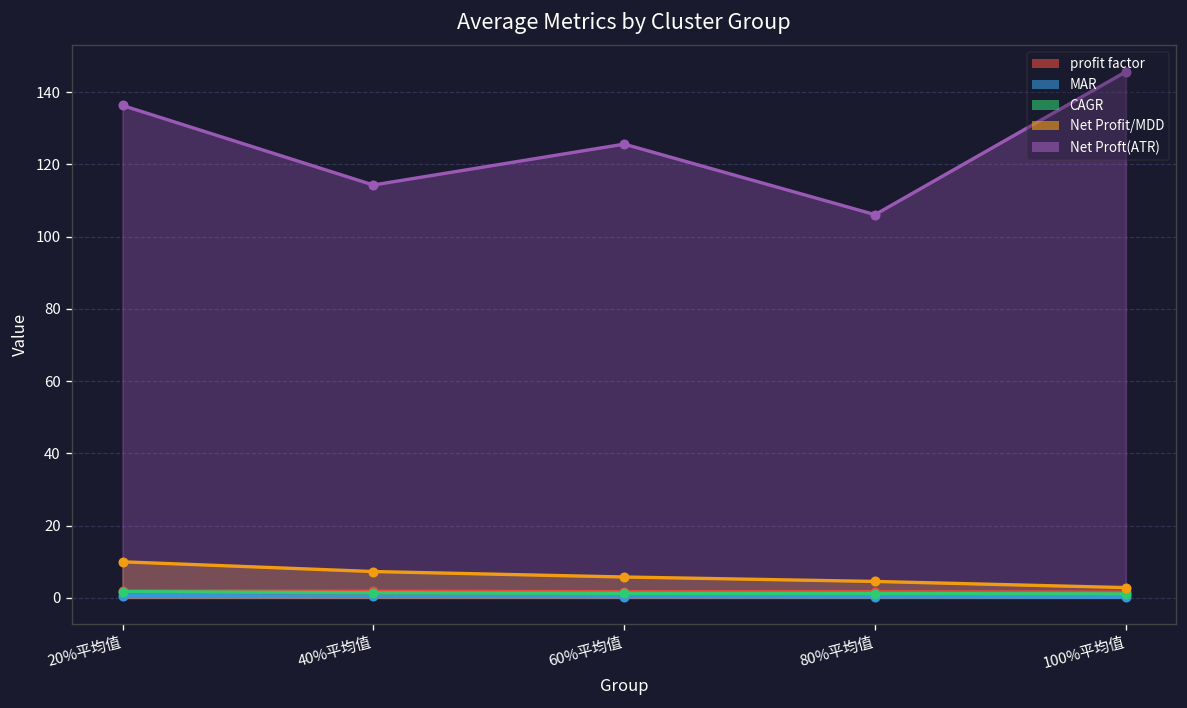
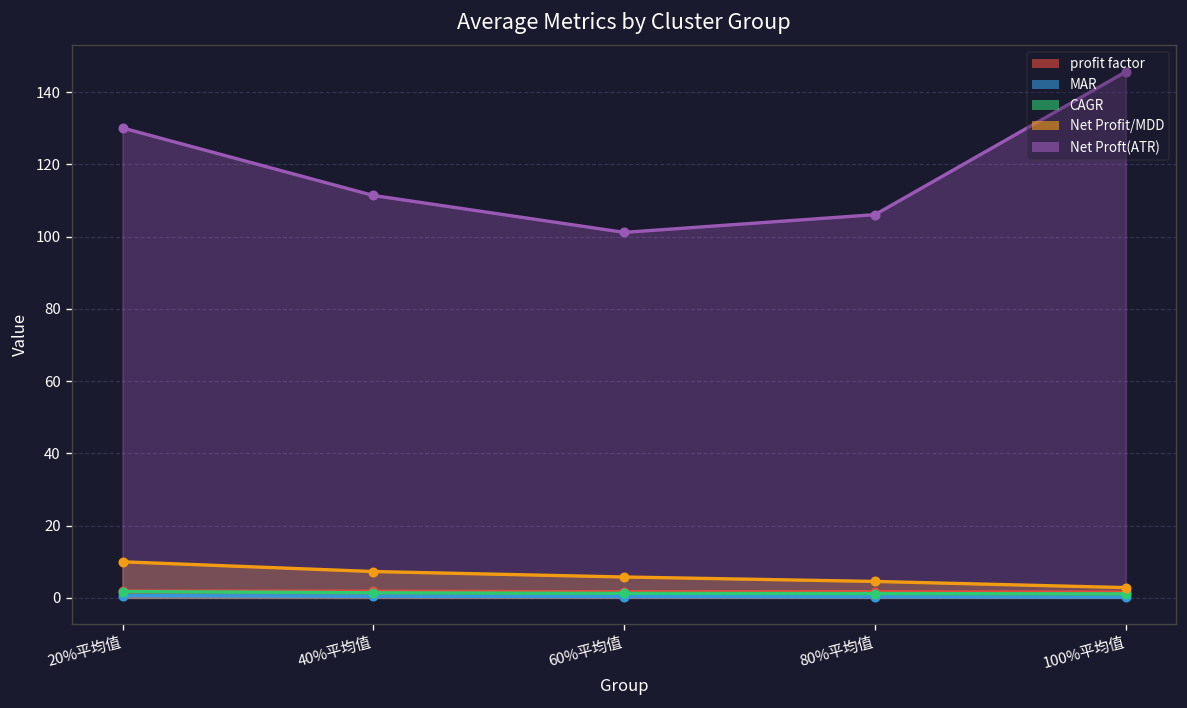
Net Proft(ATR), 20%平均值: 136 -> 130
Net Proft(ATR), 40%平均值: 114 -> 111
Net Proft(ATR), 60%平均值: 126 -> 101
